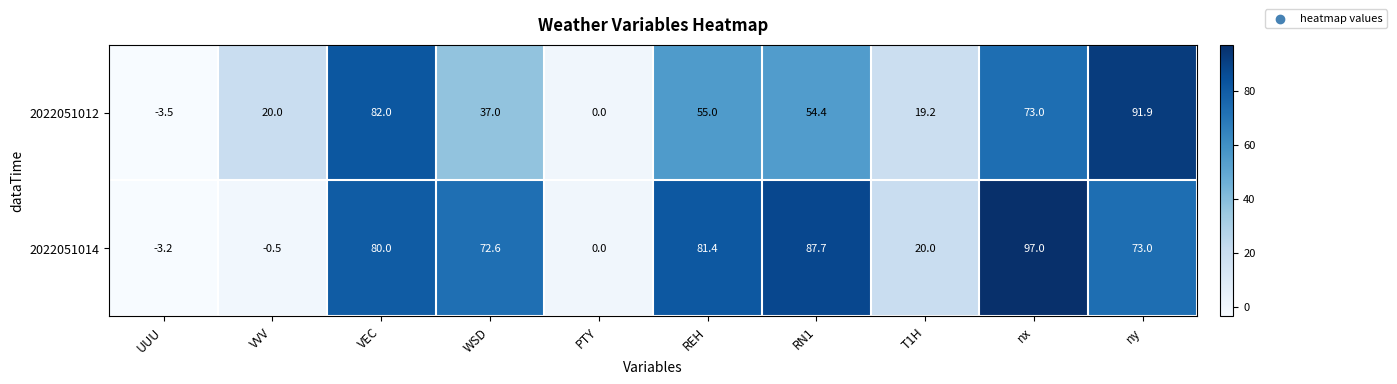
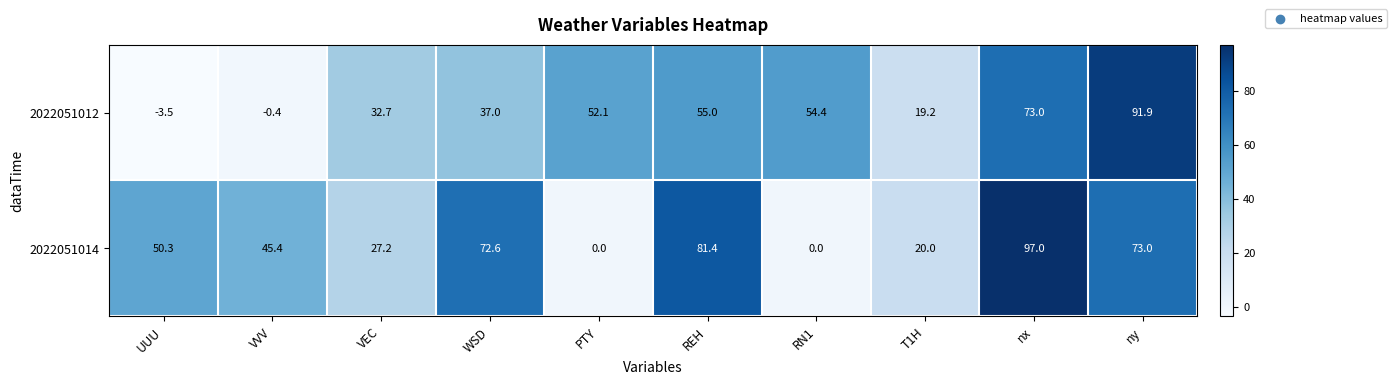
2022051012, VVV: 20.0 -> -0.4
2022051012, VEC: 82.0 -> 32.7
2022051012, PTY: 0.0 -> 52.1
2022051014, UUU: -3.2 -> 50.3
2022051014, VVV: -0.5 -> 45.4
2022051014, VEC: 80.0 -> 27.2
2022051014, RN1: 87.7 -> 0.0
